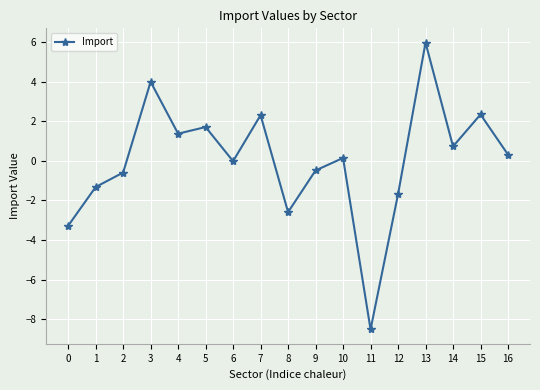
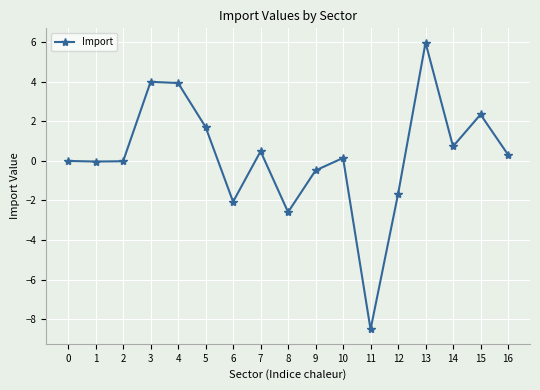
0: -3.3 -> 0.0
1: -1.3 -> 0.0
2: -0.6 -> 0.0
4: 1.4 -> 3.9
6: 0.0 -> -2.1
7: 2.3 -> 0.5
